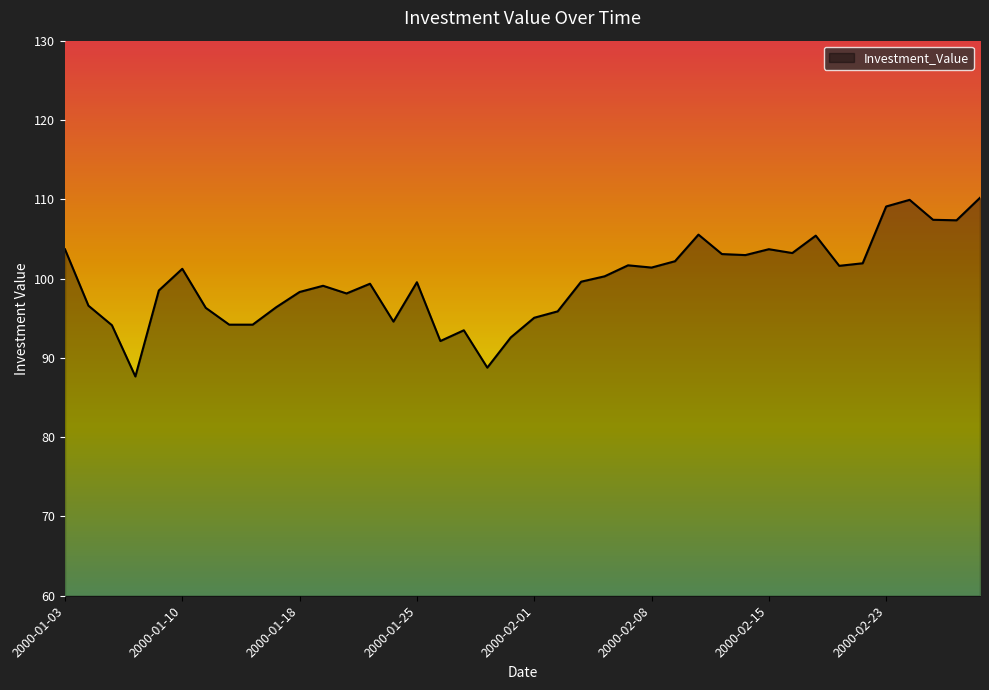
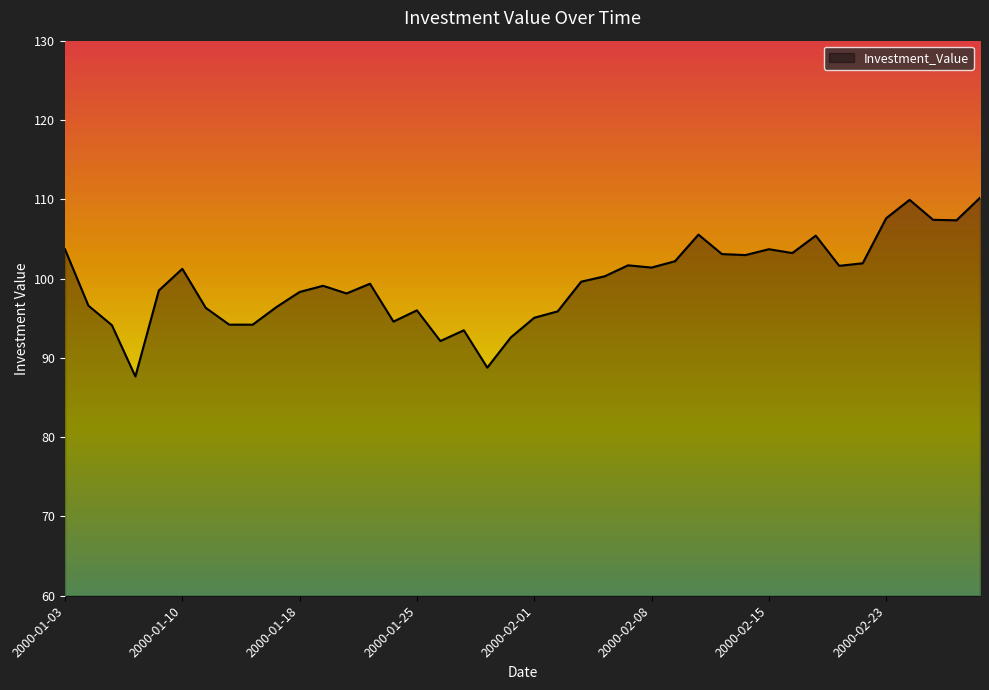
2000-01-25: 100 -> 96
2000-02-23: 109 -> 108
